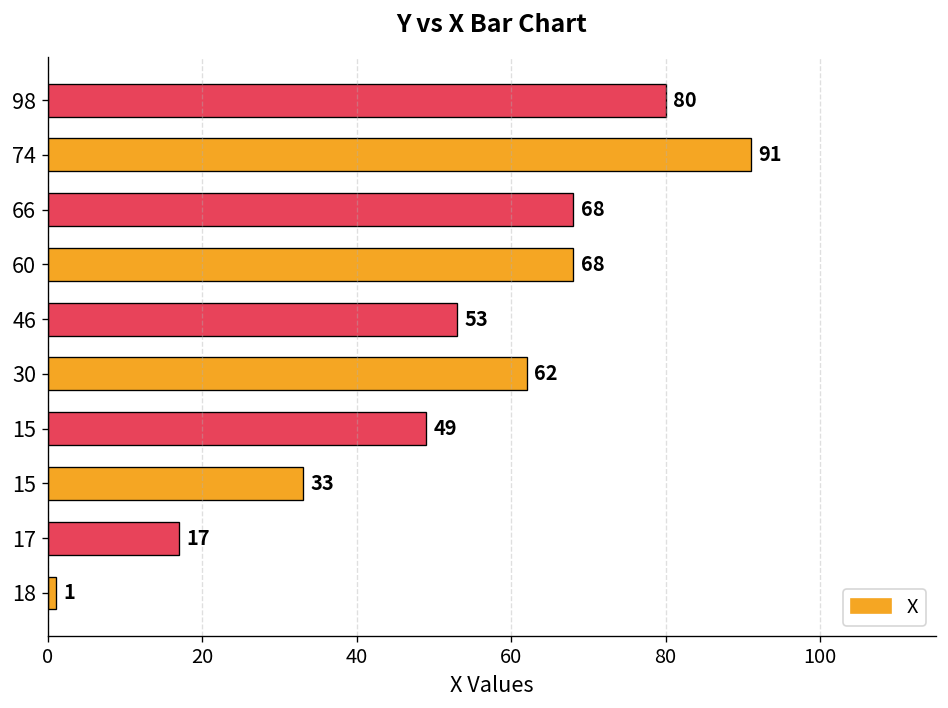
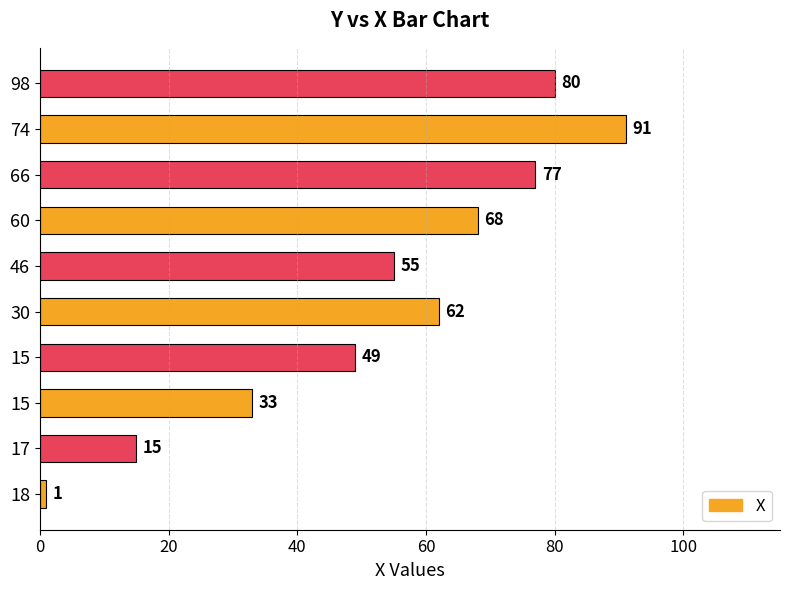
66: 68 -> 77
46: 53 -> 55
17: 17 -> 15
